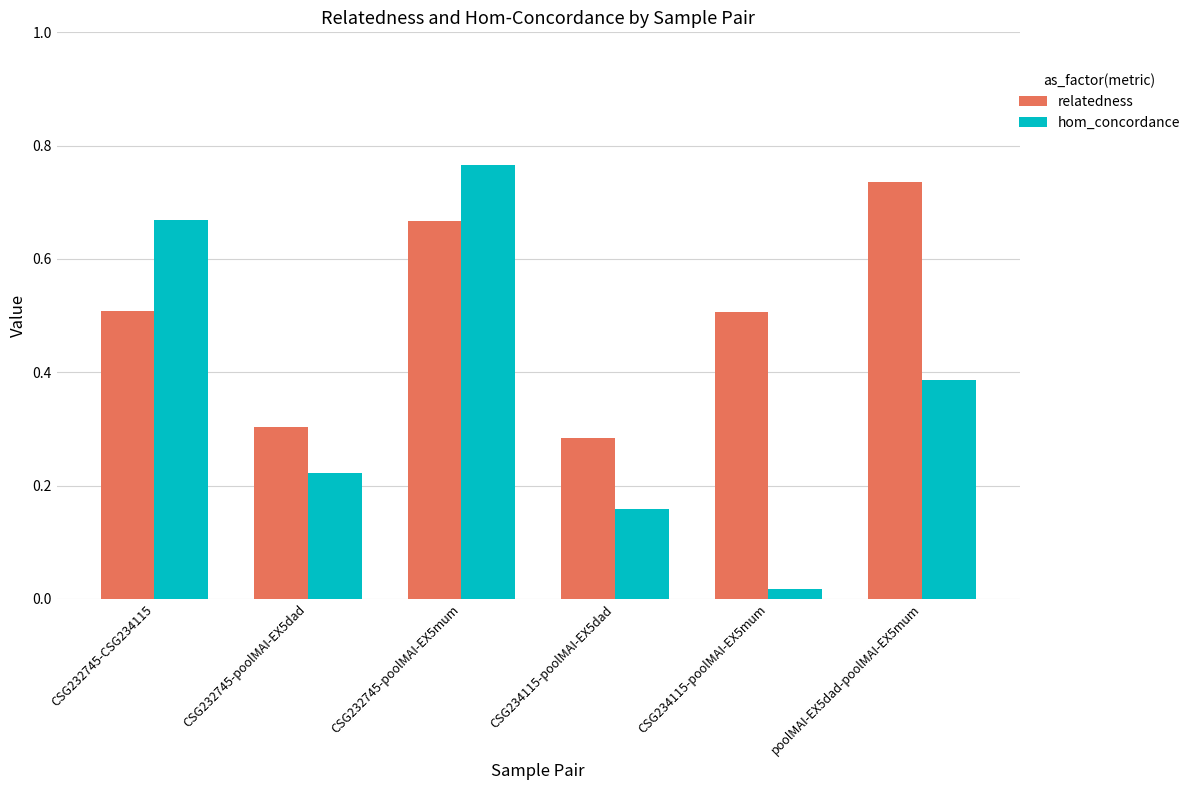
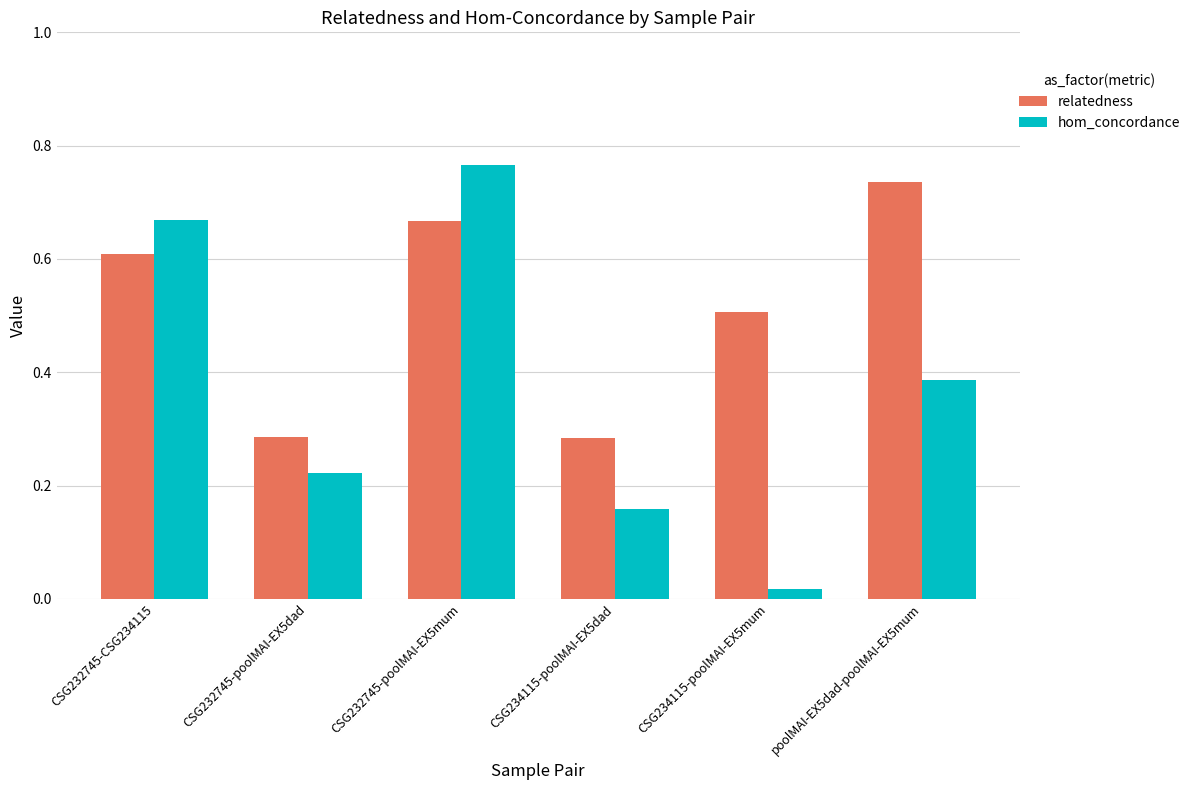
relatedness, CSG232745-CSG234115: 0.51 -> 0.61
relatedness, CSG232745-poolMAI-EX5dad: 0.30 -> 0.29
